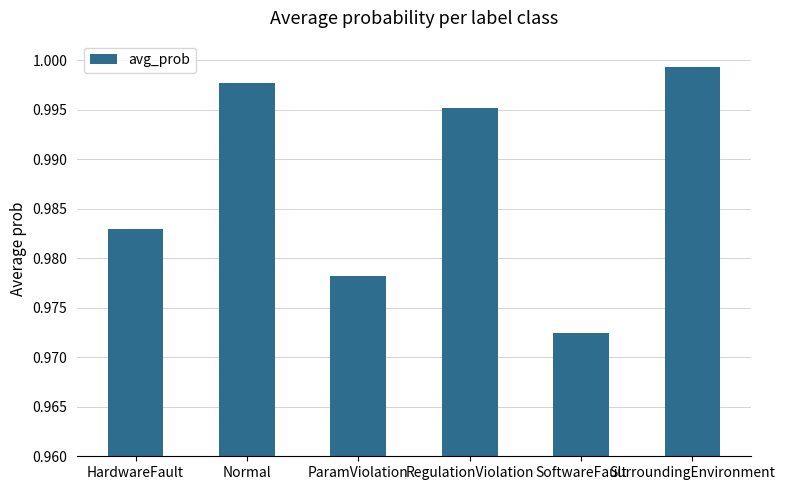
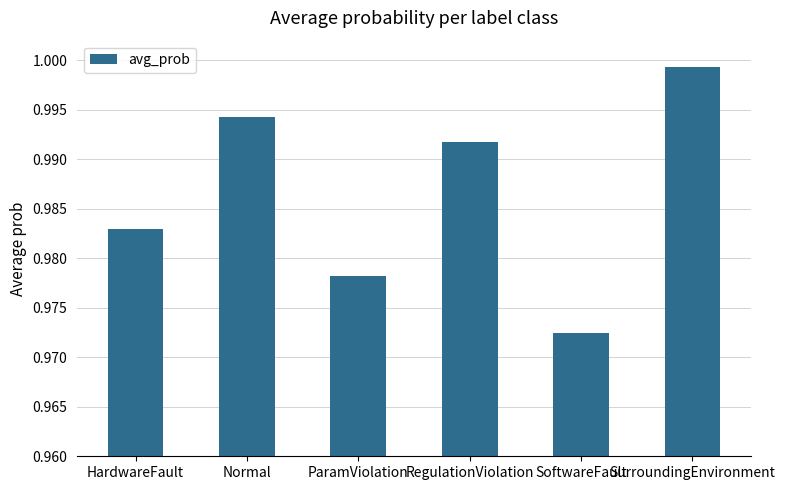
Normal: 0.998 -> 0.994
RegulationViolation: 0.995 -> 0.992
